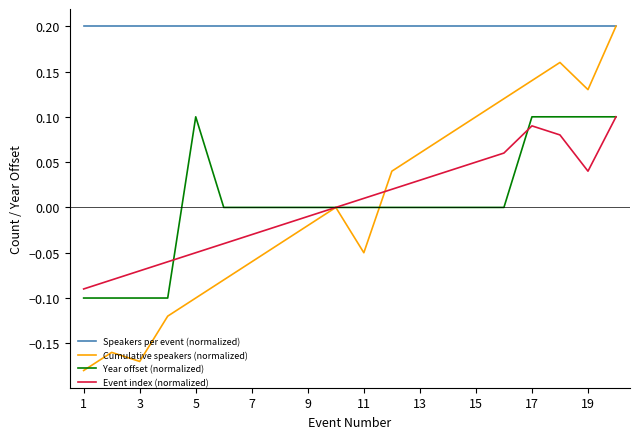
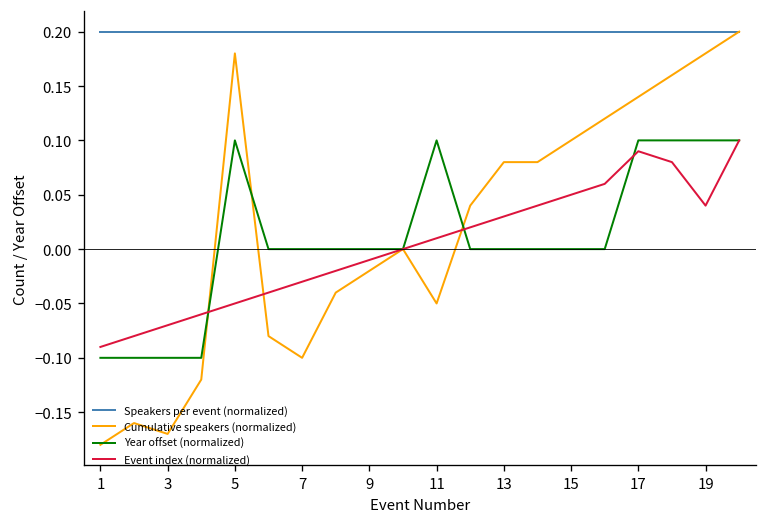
Cumulative speakers (normalized), 5: -0.10 -> 0.18
Cumulative speakers (normalized), 7: -0.06 -> -0.10
Year offset (normalized), 11: 0.00 -> 0.10
Cumulative speakers (normalized), 13: 0.06 -> 0.08
Cumulative speakers (normalized), 19: 0.13 -> 0.18
